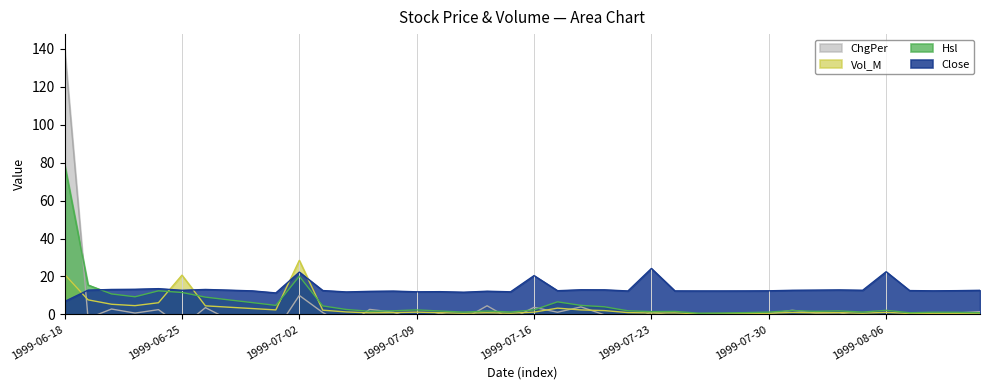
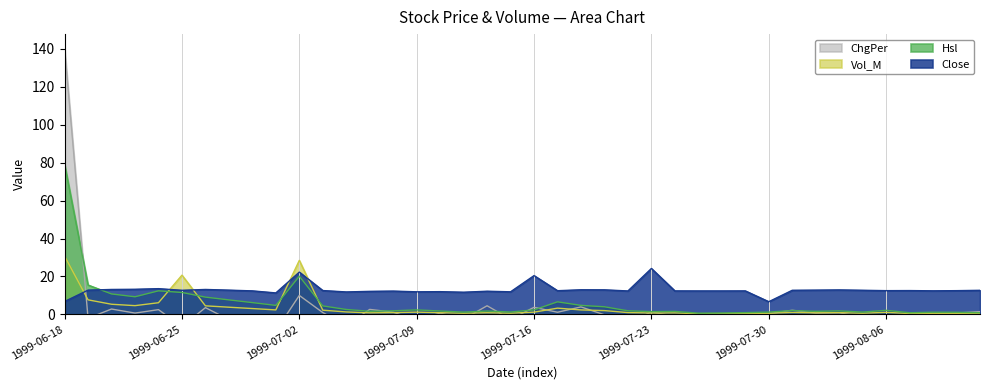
Vol_M, 1999-06-18: 21 -> 31
Close, 1999-07-30: 12 -> 7
Close, 1999-08-06: 22 -> 13
